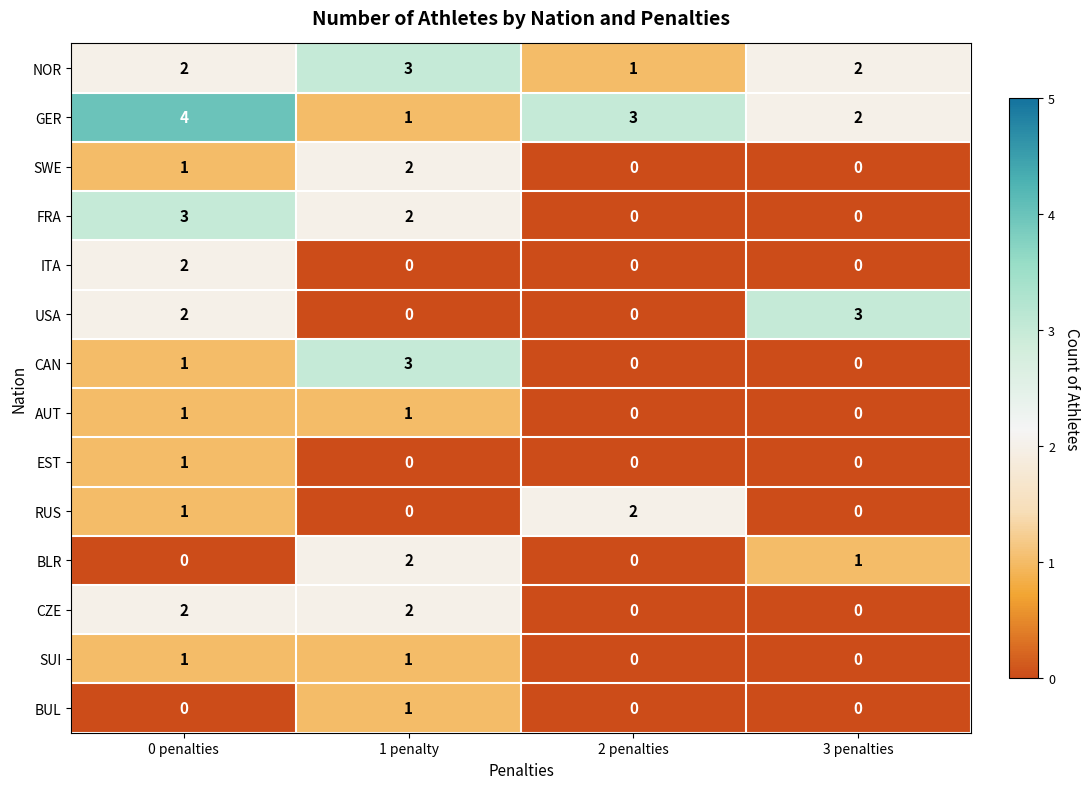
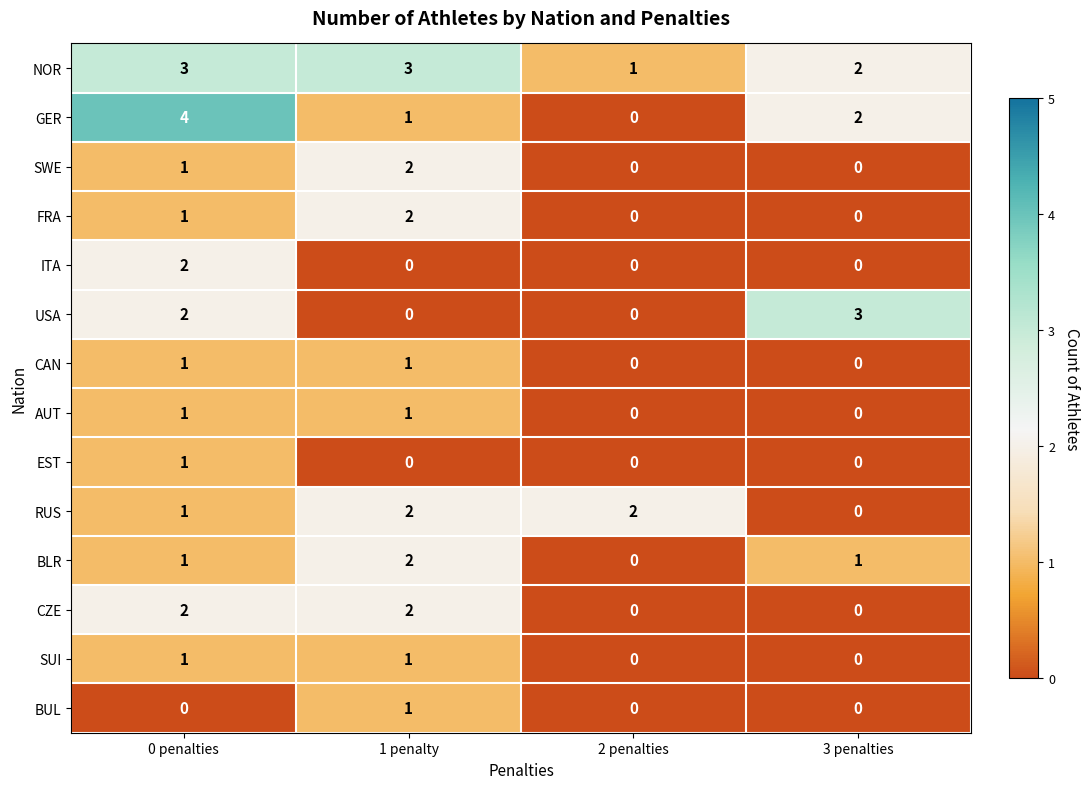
NOR, 0 penalties: 2 -> 3
GER, 2 penalties: 3 -> 0
FRA, 0 penalties: 3 -> 1
CAN, 1 penalty: 3 -> 1
RUS, 1 penalty: 0 -> 2
BLR, 0 penalties: 0 -> 1
